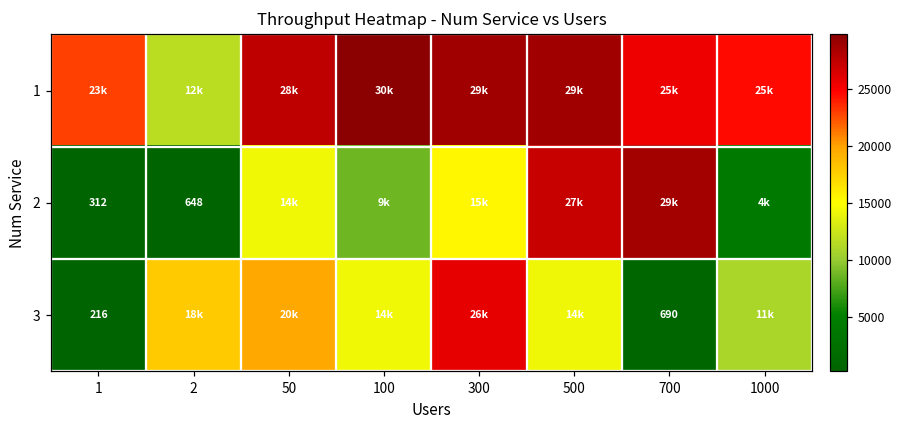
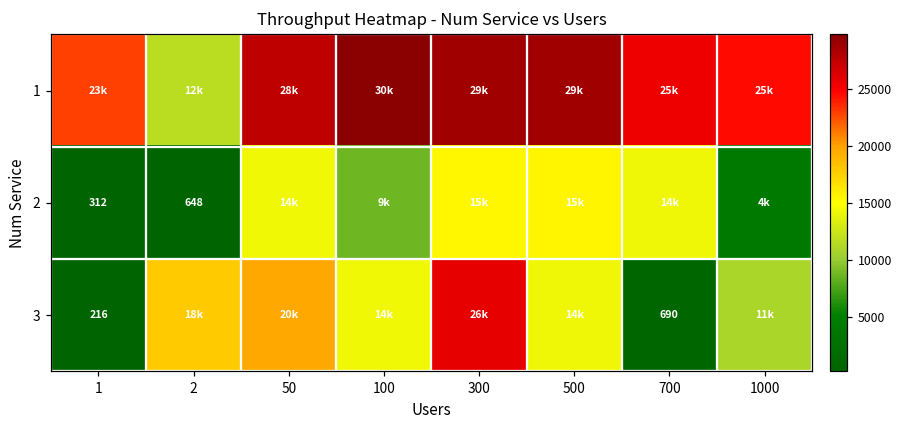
2, 500: 27k -> 15k
2, 700: 29k -> 14k
